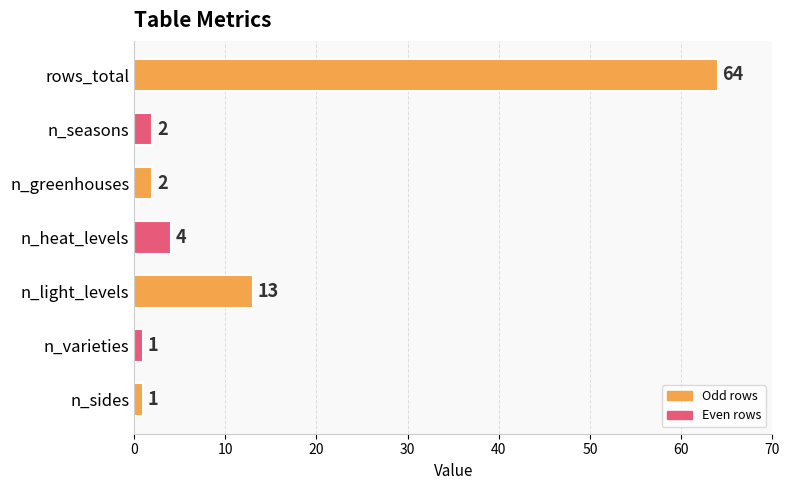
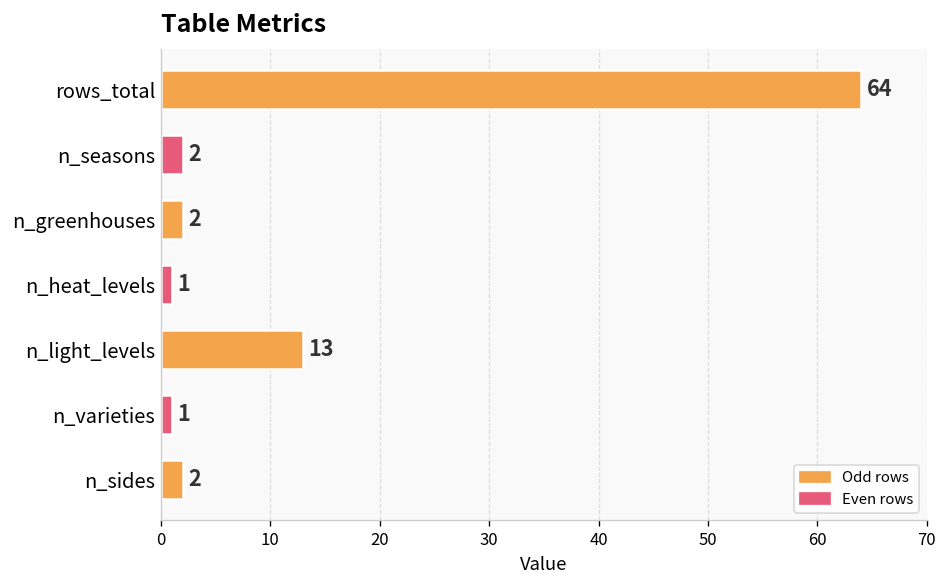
n_heat_levels: 4 -> 1
n_sides: 1 -> 2
